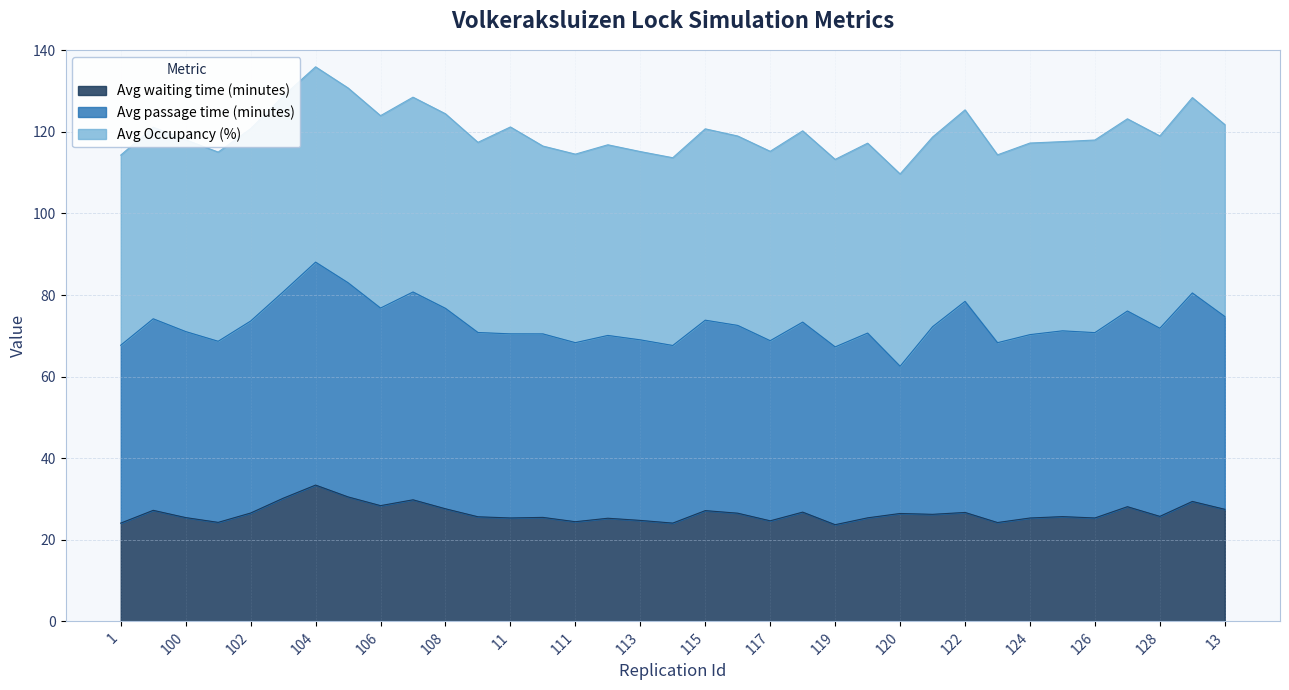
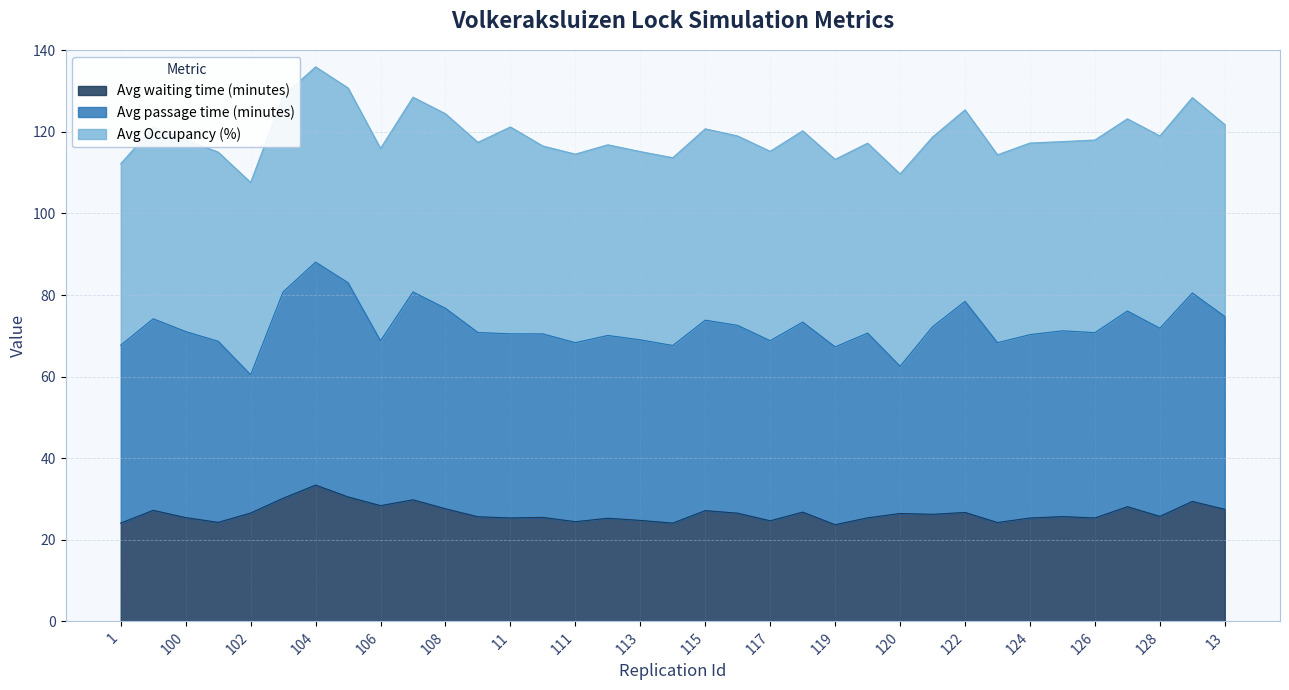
Avg Occupancy (%), 1: 47 -> 45
Avg passage time (minutes), 102: 47 -> 34
Avg passage time (minutes), 106: 48 -> 40
